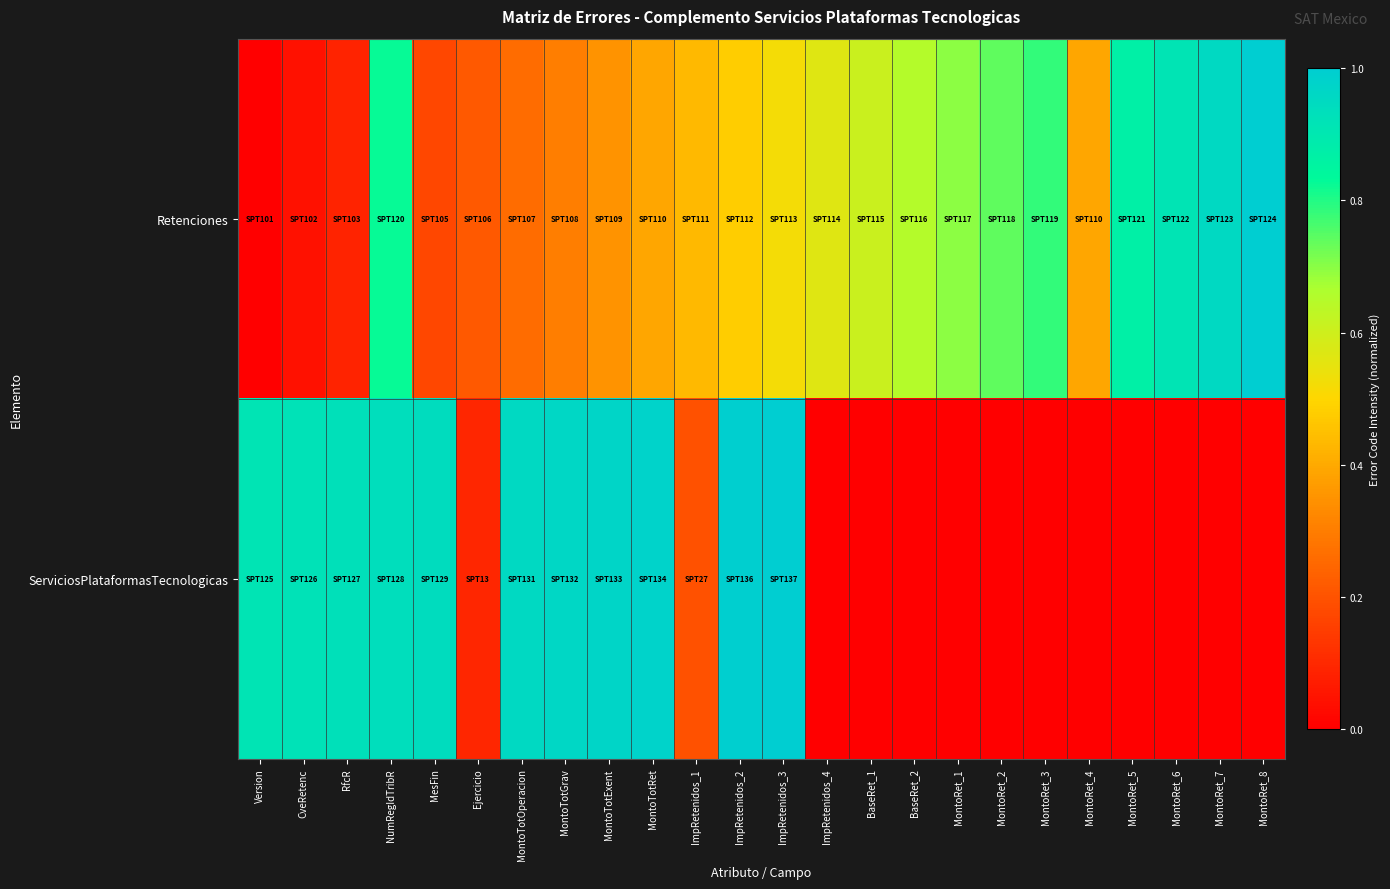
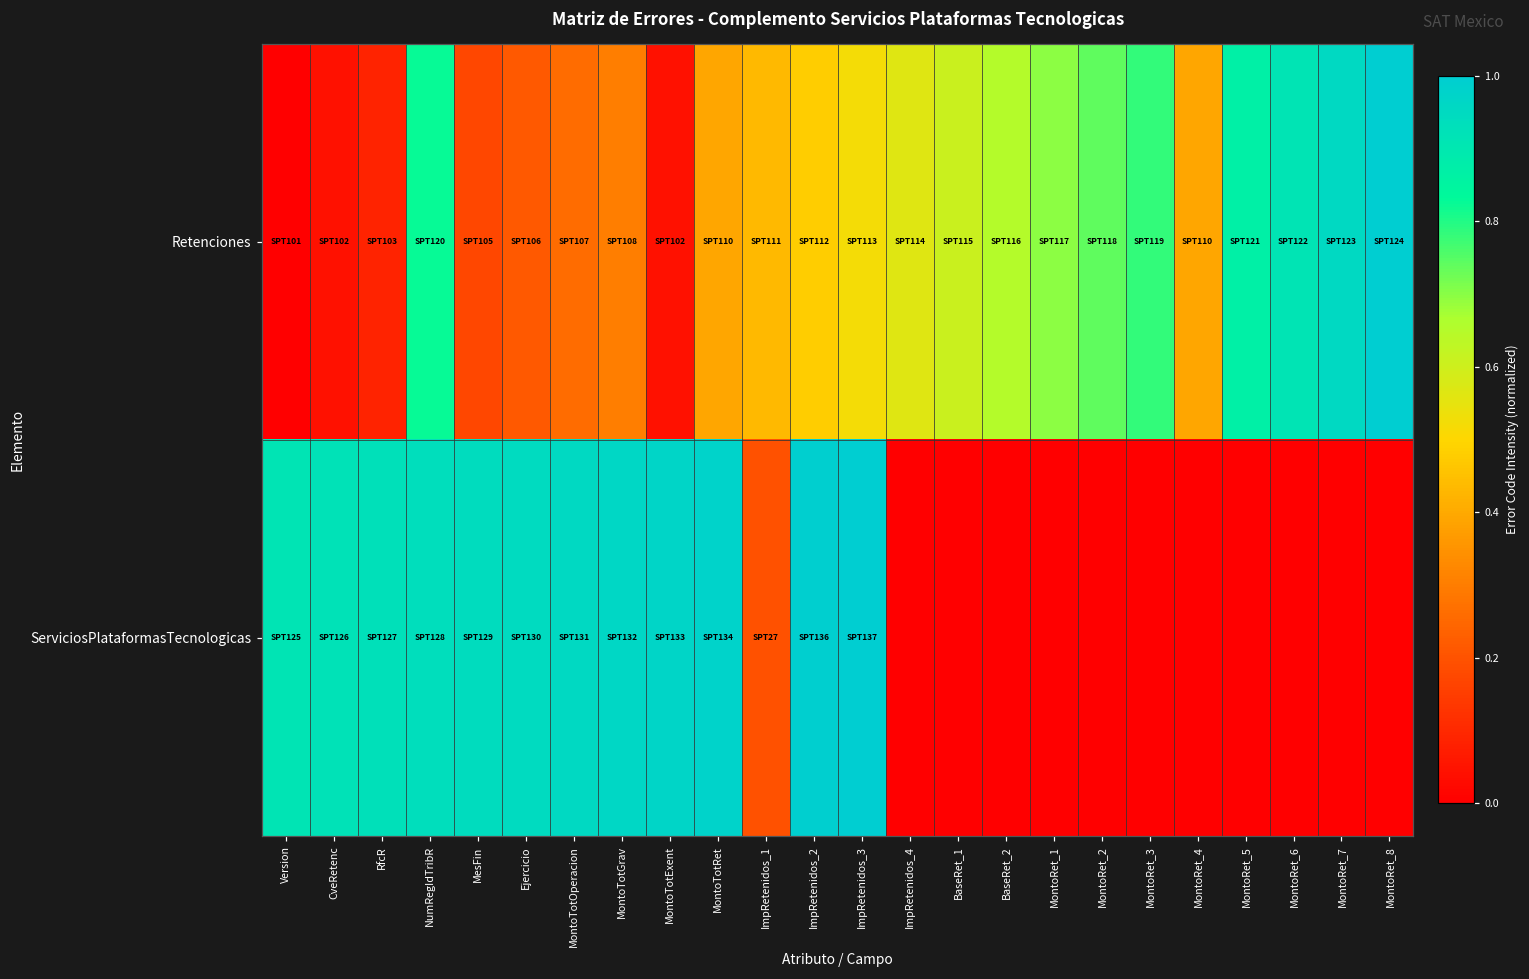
Retenciones, MontoTotExent: 109 -> 102
ServiciosPlataformasTecnologicas, Ejercicio: 13 -> 130
